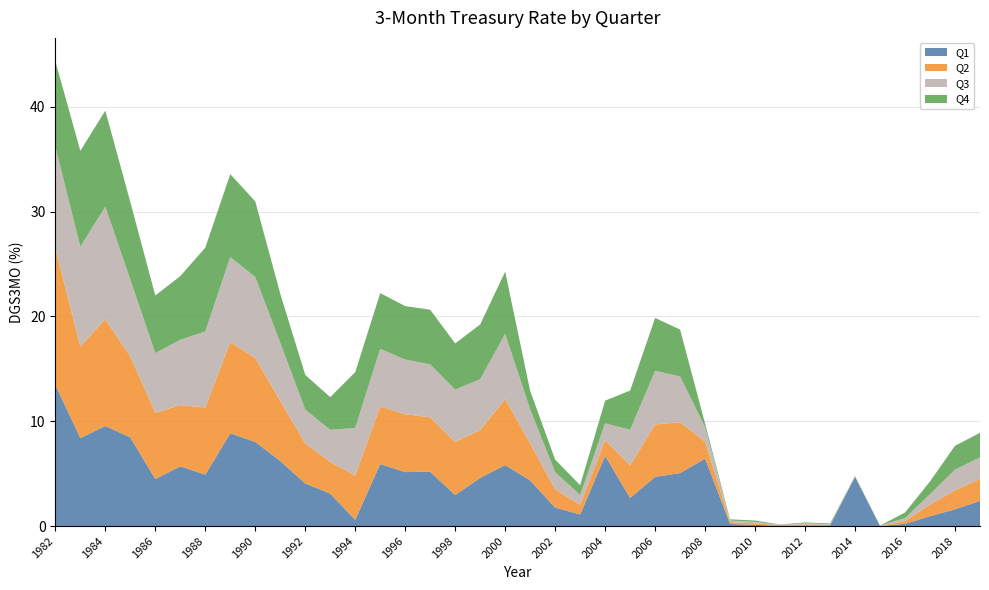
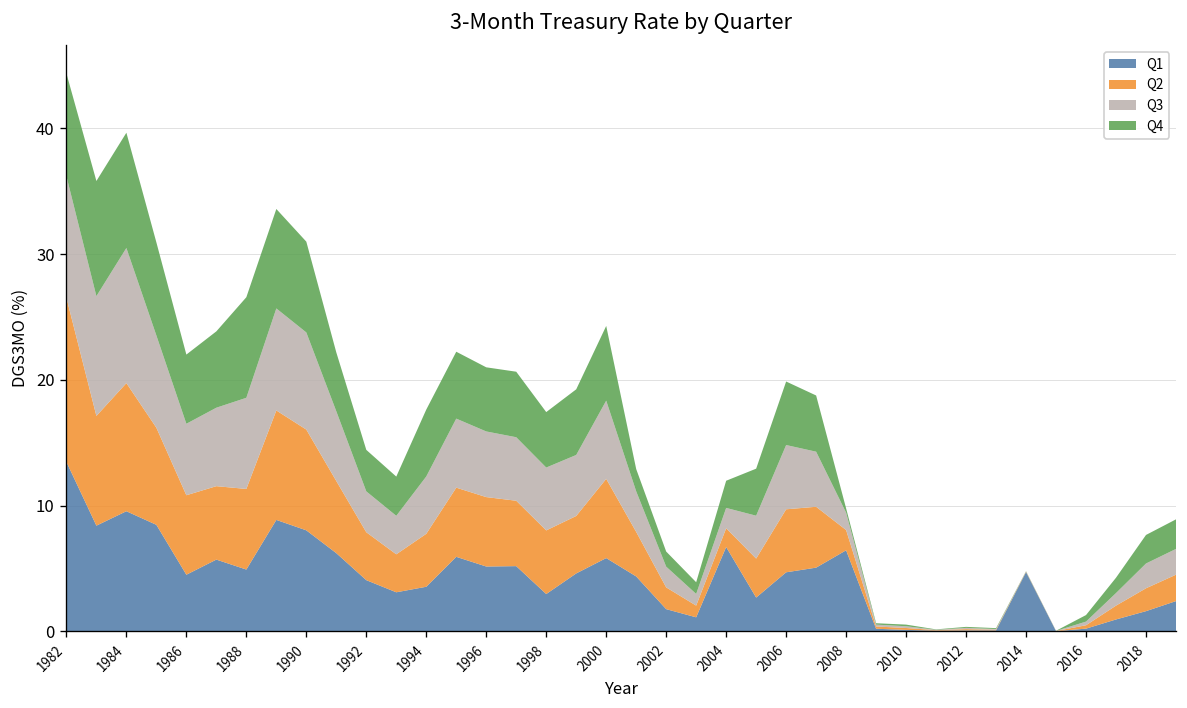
Q1, 1994: 0.6 -> 3.5
